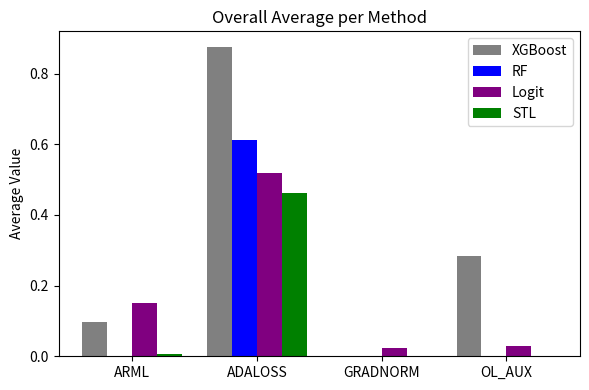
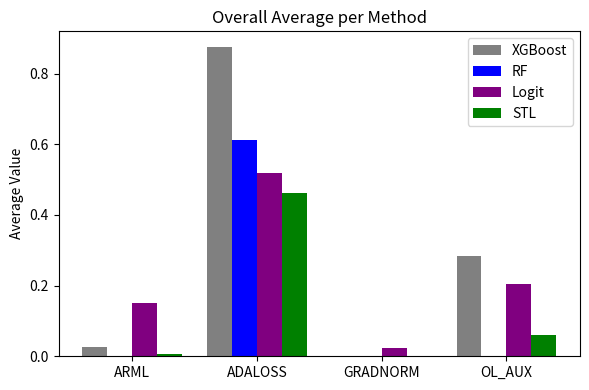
XGBoost, ARML: 0.10 -> 0.03
Logit, OL_AUX: 0.03 -> 0.20
STL, OL_AUX: 0.00 -> 0.06
